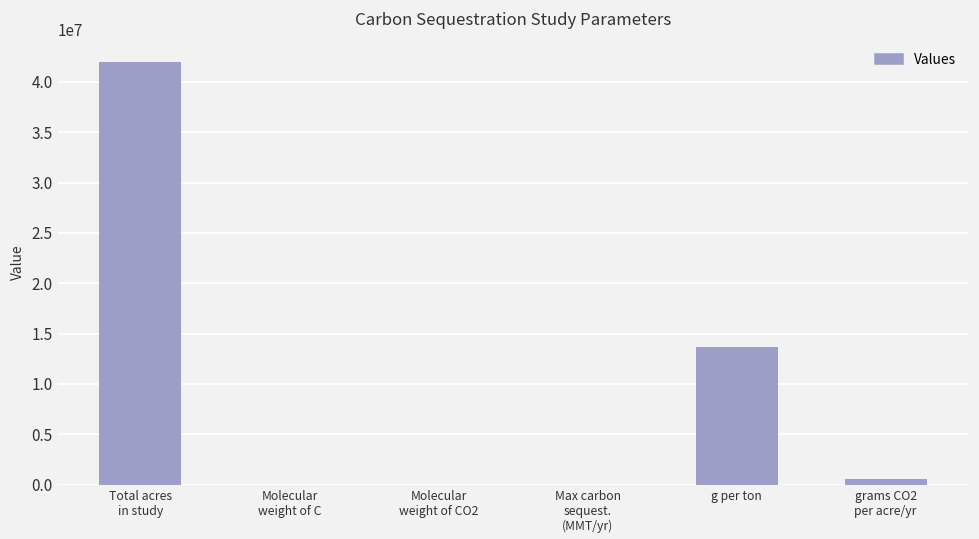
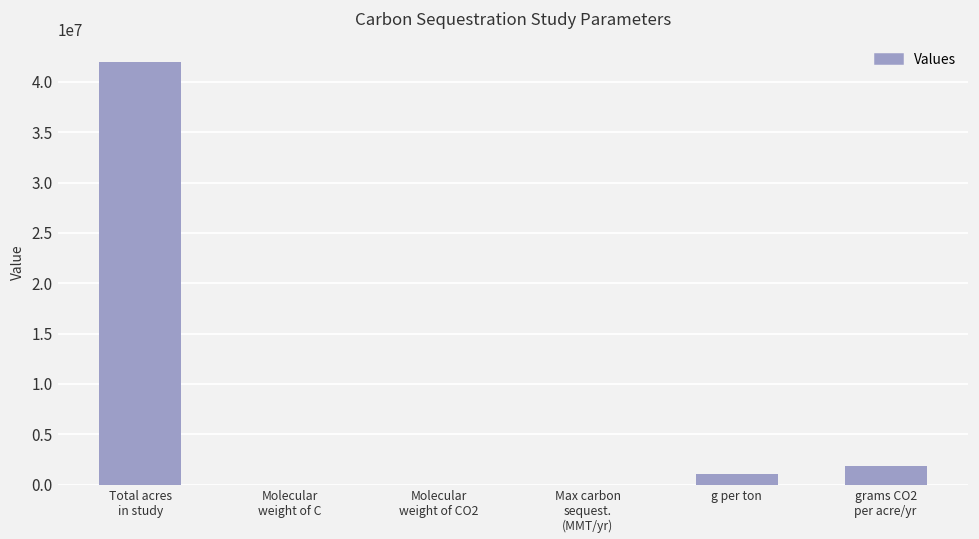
g per ton: 14000000 -> 1000000
grams CO2 per acre/yr: 1000000 -> 2000000
